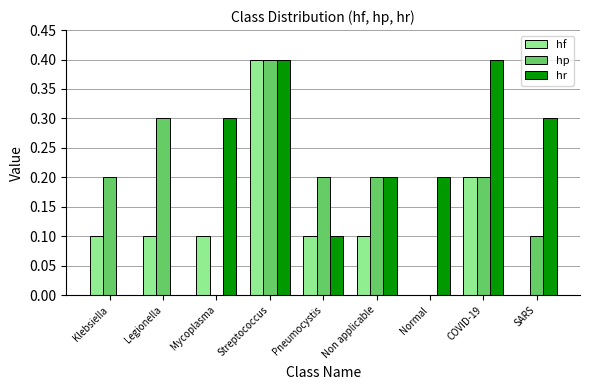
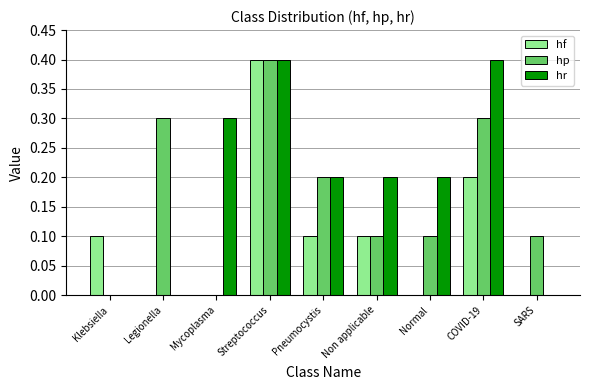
hp, Klebsiella: 0.2 -> 0.0
hf, Legionella: 0.1 -> 0.0
hf, Mycoplasma: 0.1 -> 0.0
hr, Pneumocystis: 0.1 -> 0.2
hp, Non applicable: 0.2 -> 0.1
hp, Normal: 0.0 -> 0.1
hp, COVID-19: 0.2 -> 0.3
hr, SARS: 0.3 -> 0.0
